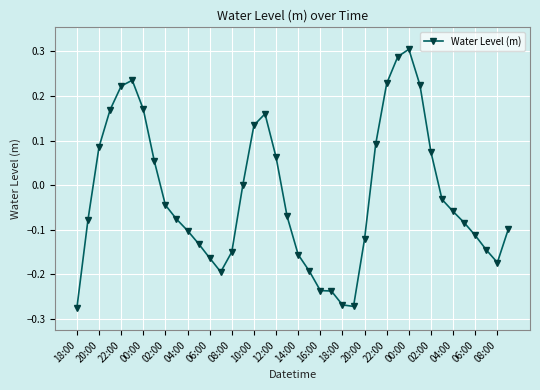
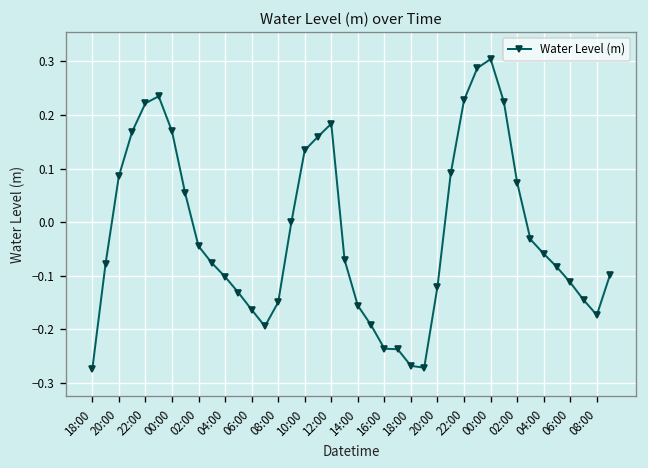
12:00: 0.06 -> 0.18
